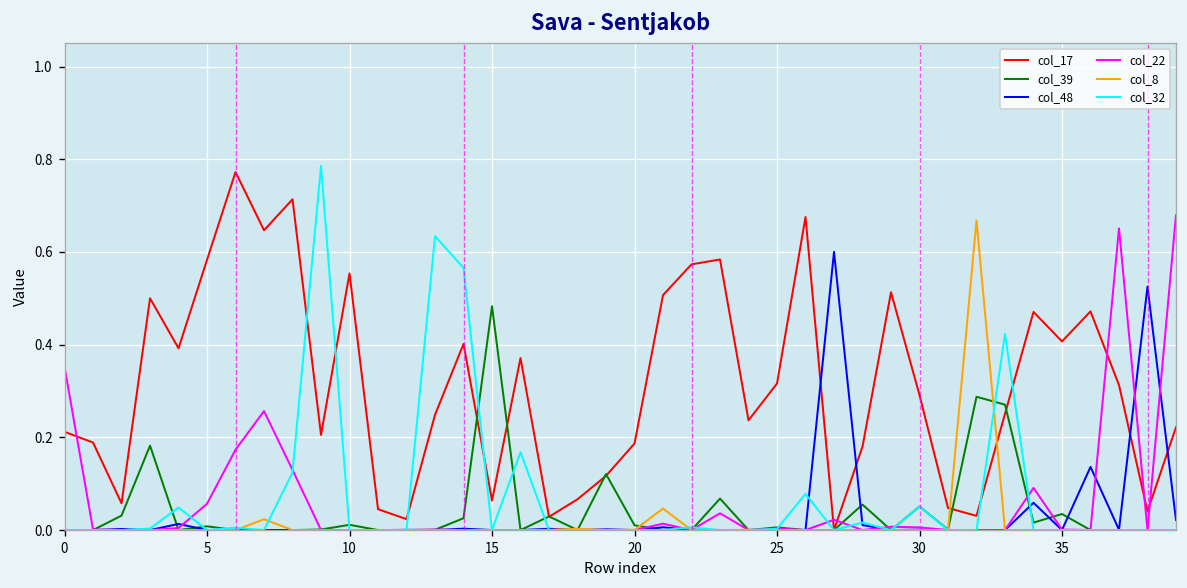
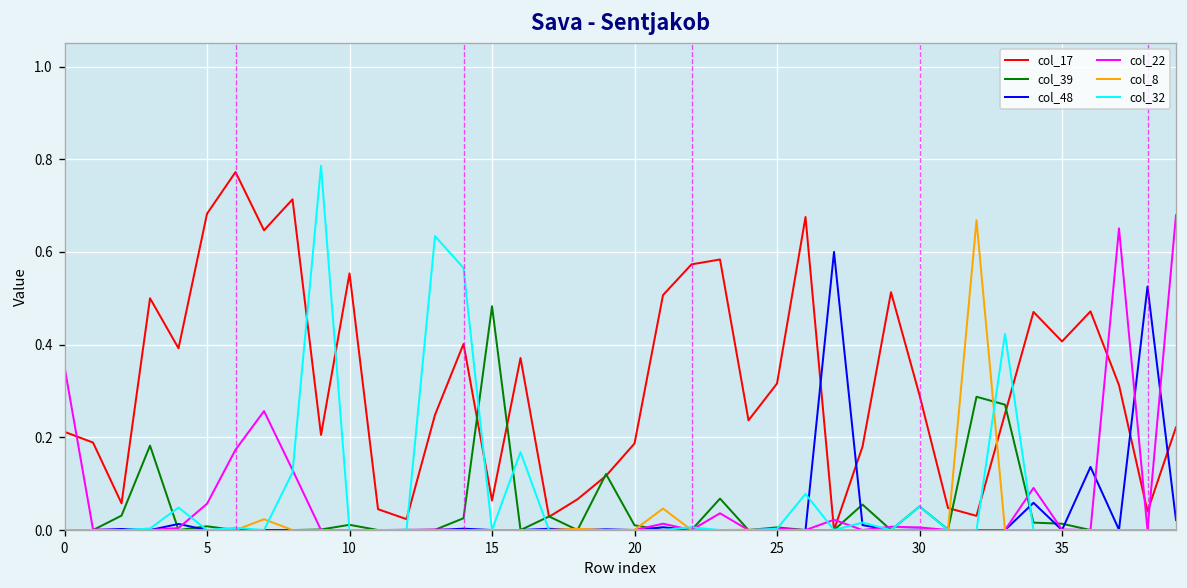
col_17, 5: 0.58 -> 0.68
col_39, 35: 0.03 -> 0.01
